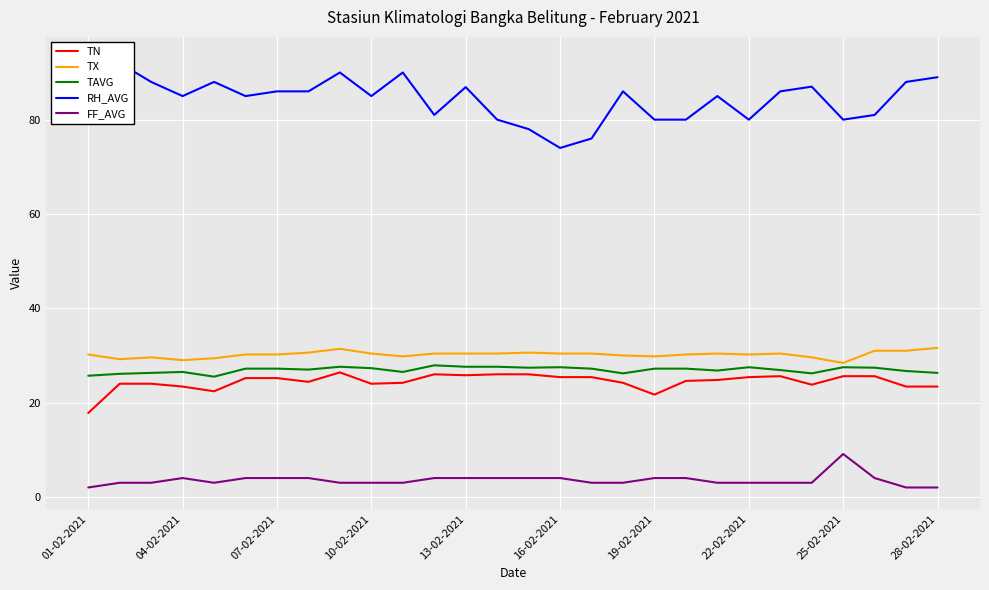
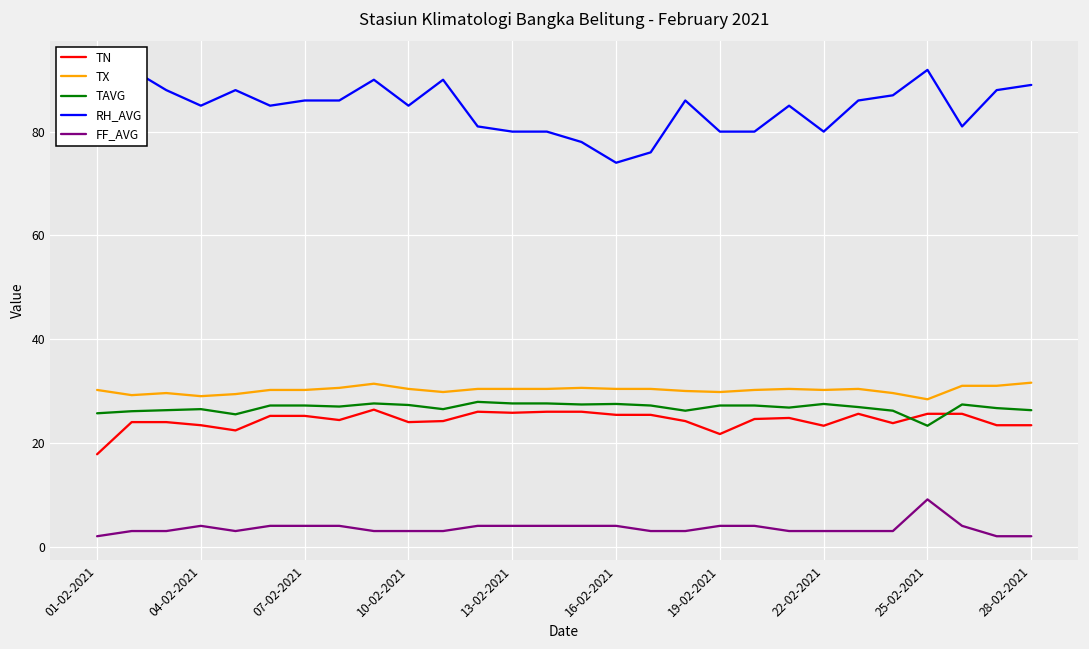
RH_AVG, 13-02-2021: 87 -> 80
TN, 22-02-2021: 25 -> 23
TAVG, 25-02-2021: 28 -> 23
RH_AVG, 25-02-2021: 80 -> 92
